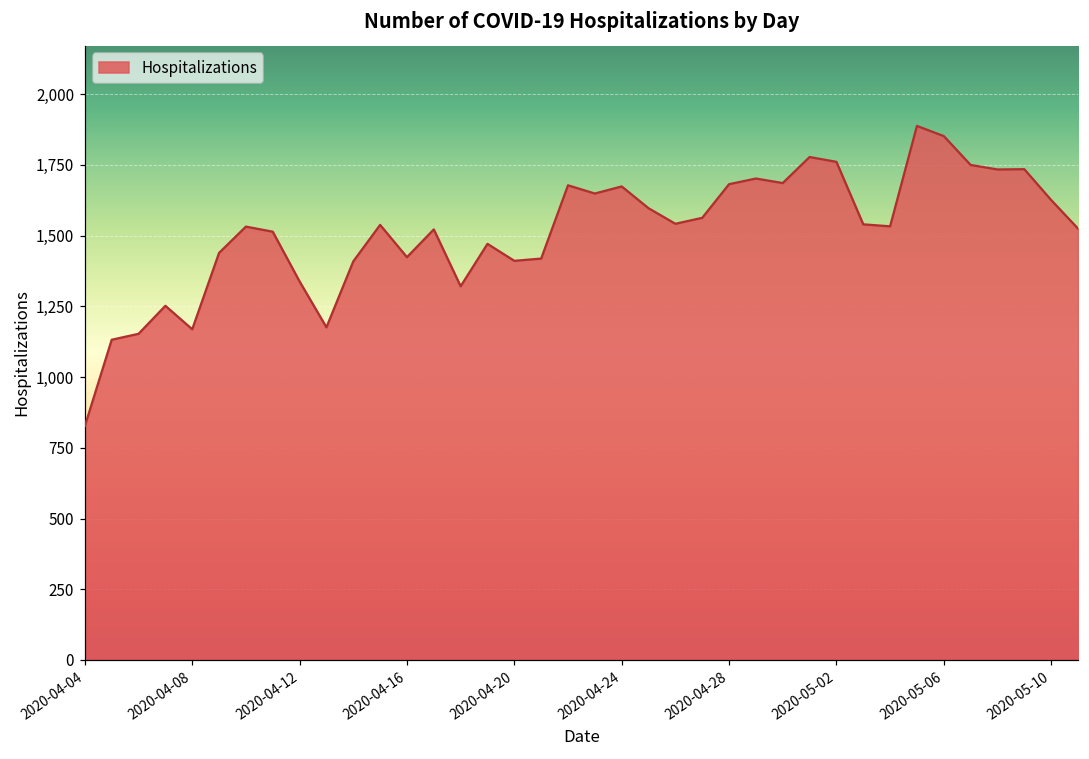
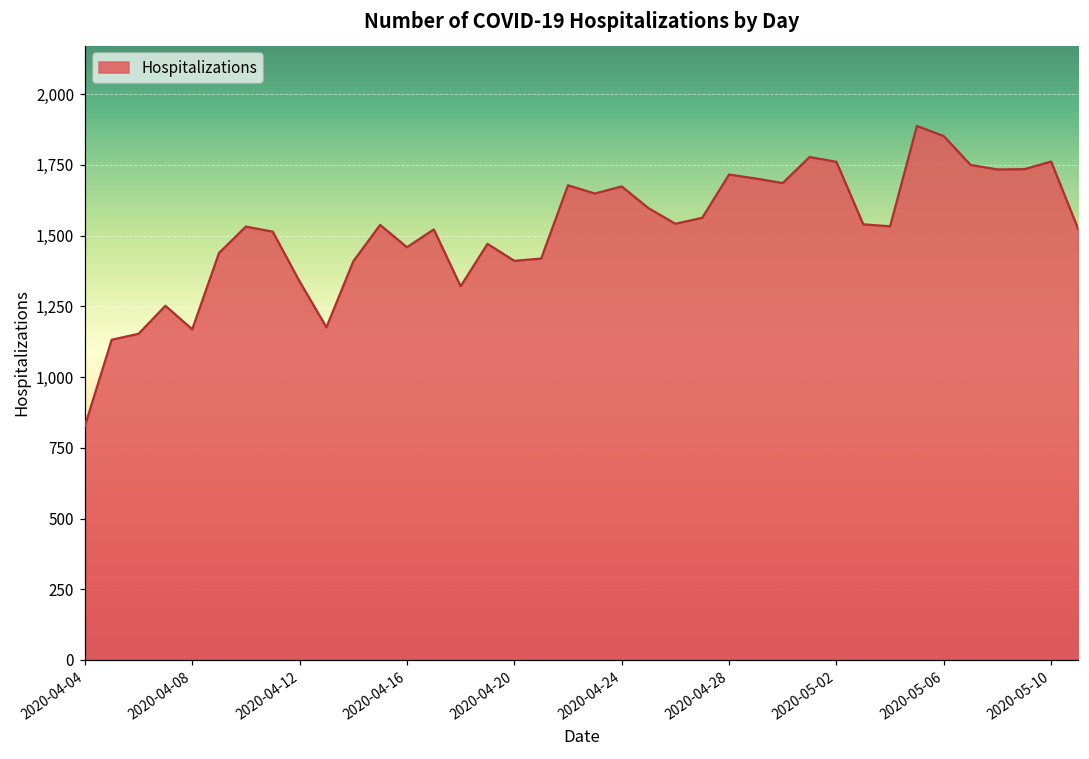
2020-04-16: 1,420 -> 1,460
2020-04-28: 1,680 -> 1,720
2020-05-10: 1,630 -> 1,760
